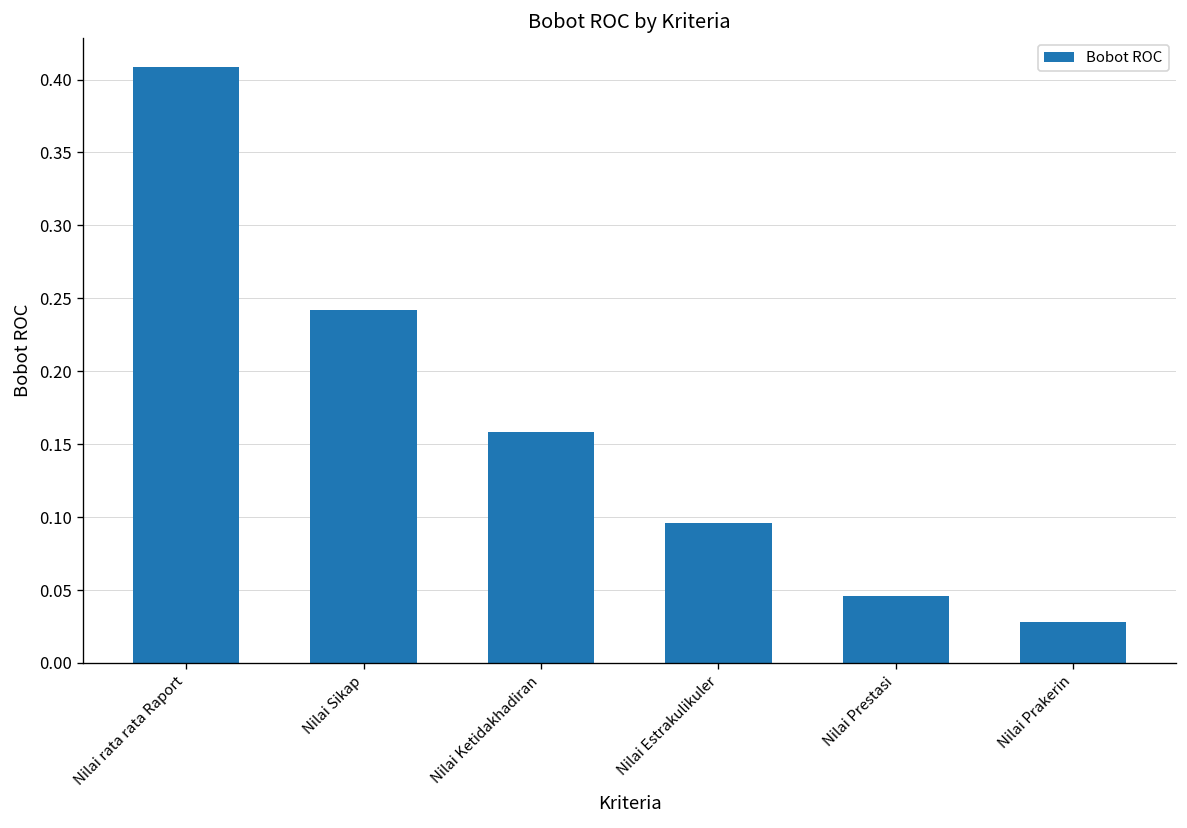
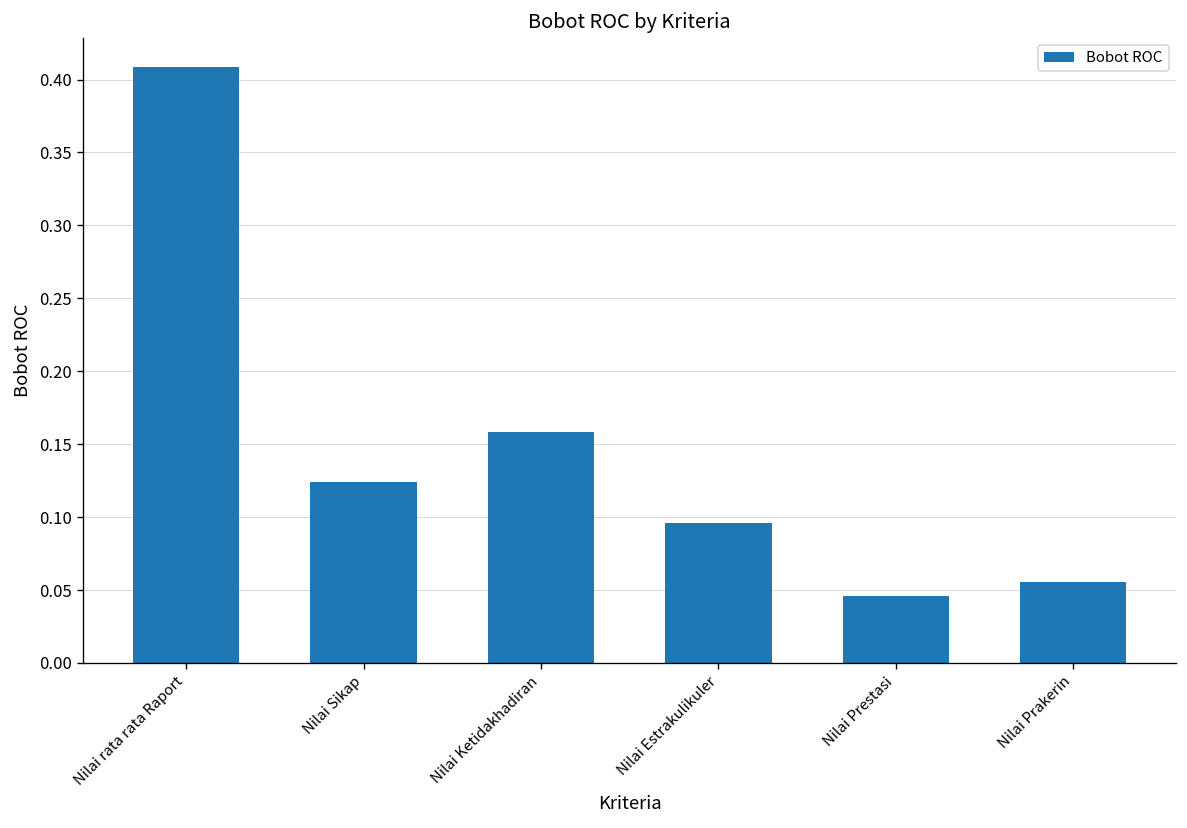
Nilai Sikap: 0.242 -> 0.124
Nilai Prakerin: 0.028 -> 0.055
